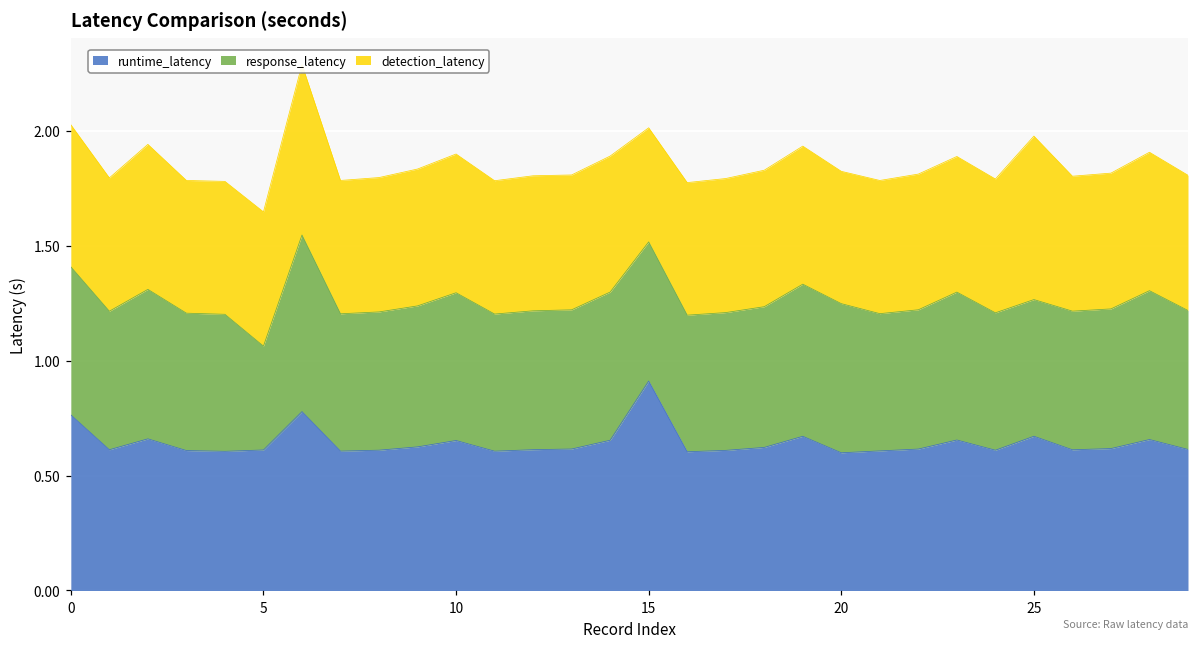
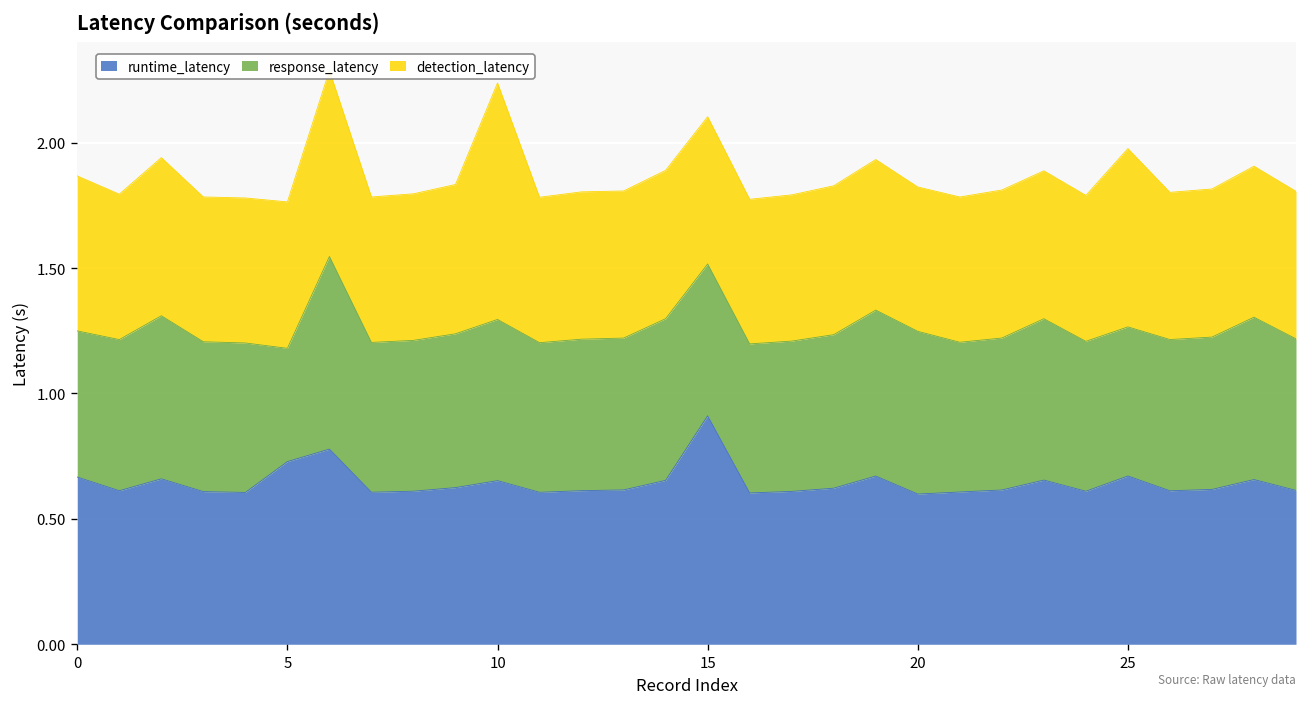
runtime_latency, 0: 0.76 -> 0.67
response_latency, 0: 0.64 -> 0.58
runtime_latency, 5: 0.61 -> 0.73
detection_latency, 10: 0.60 -> 0.94
detection_latency, 15: 0.50 -> 0.59
